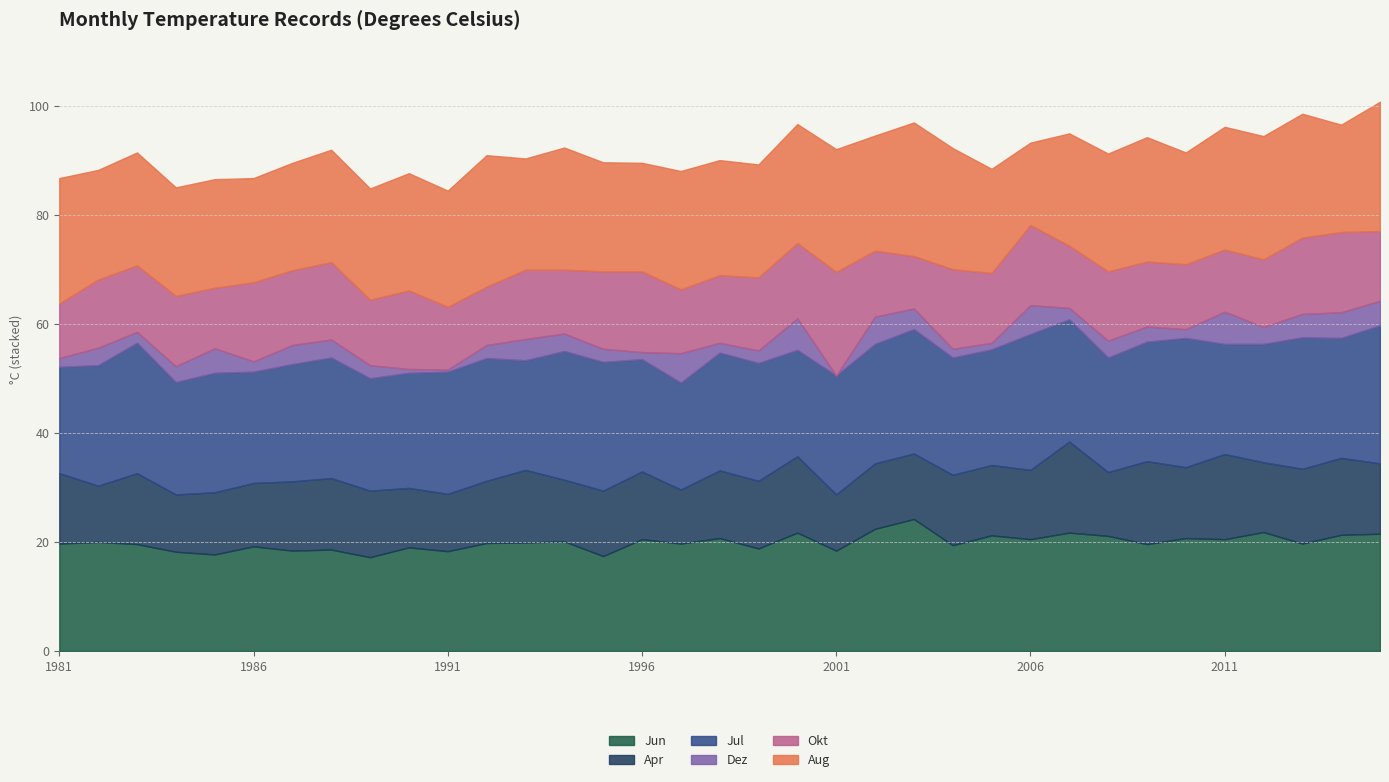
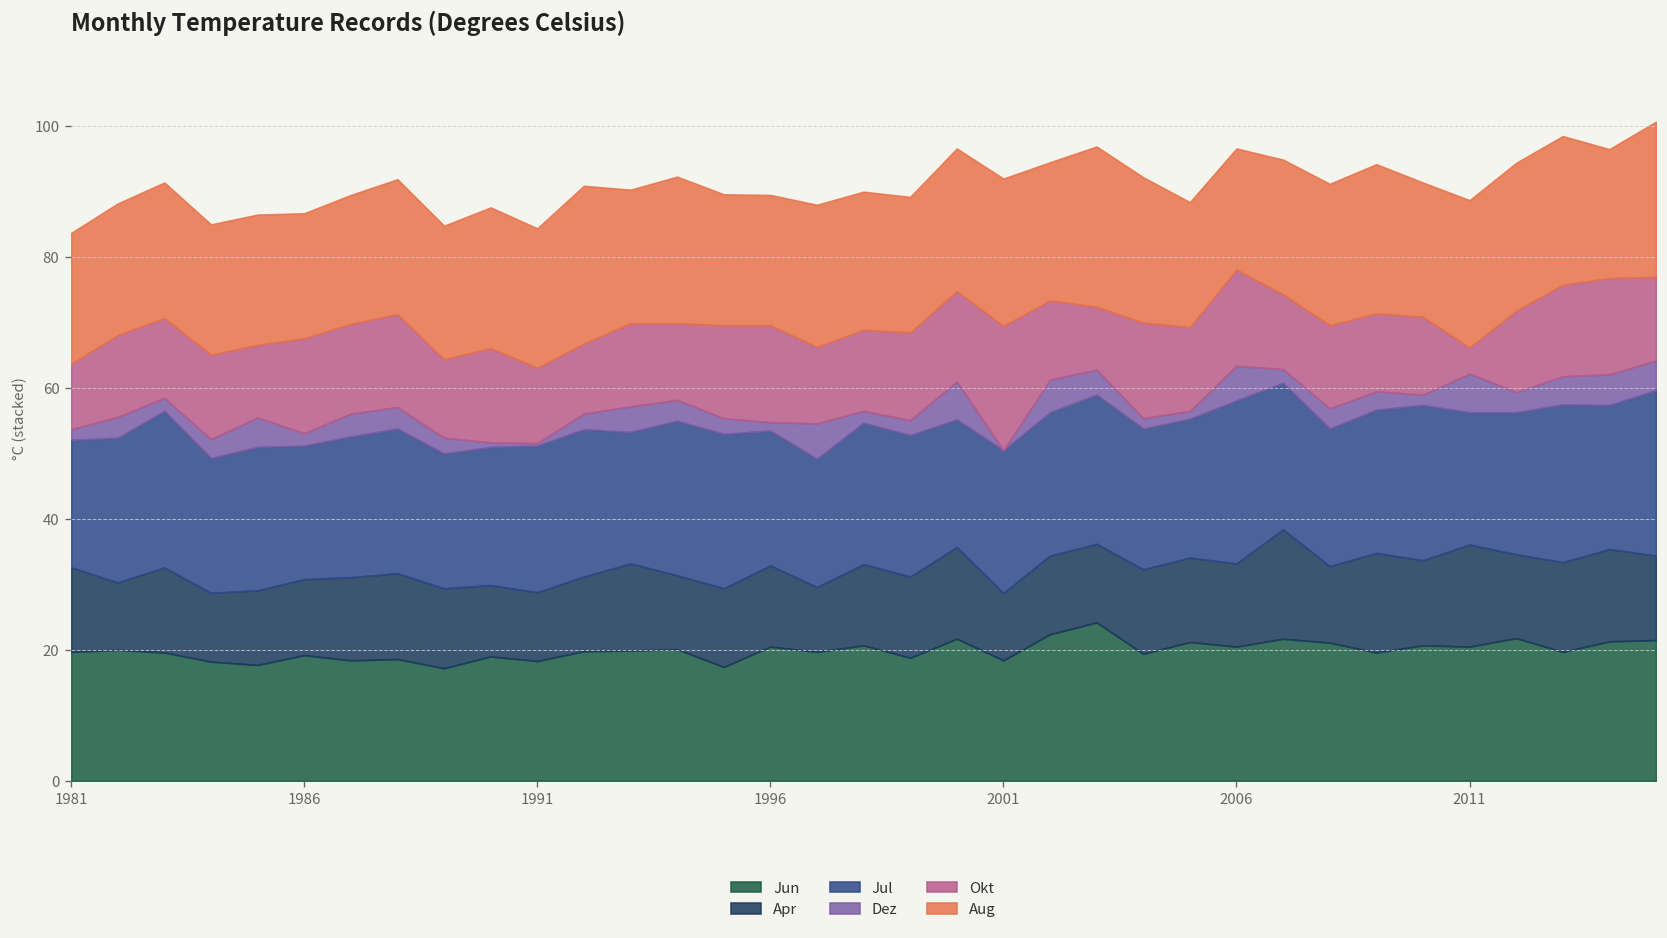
Aug, 1981: 23 -> 20
Aug, 2006: 15 -> 19
Okt, 2011: 11 -> 4
